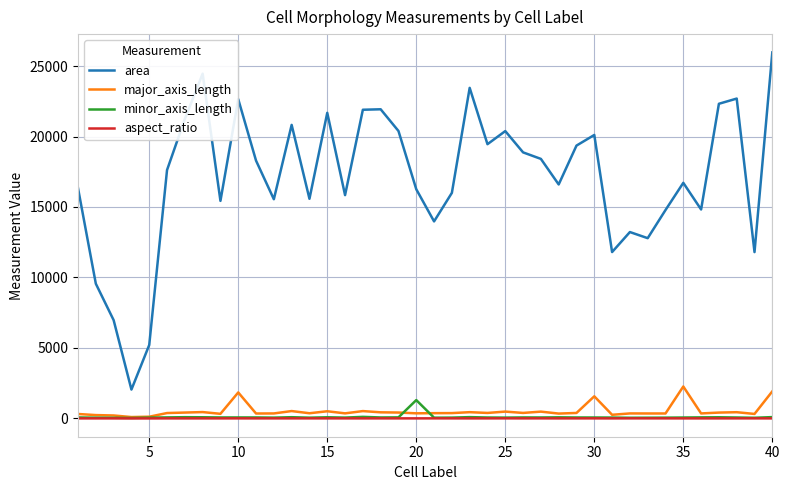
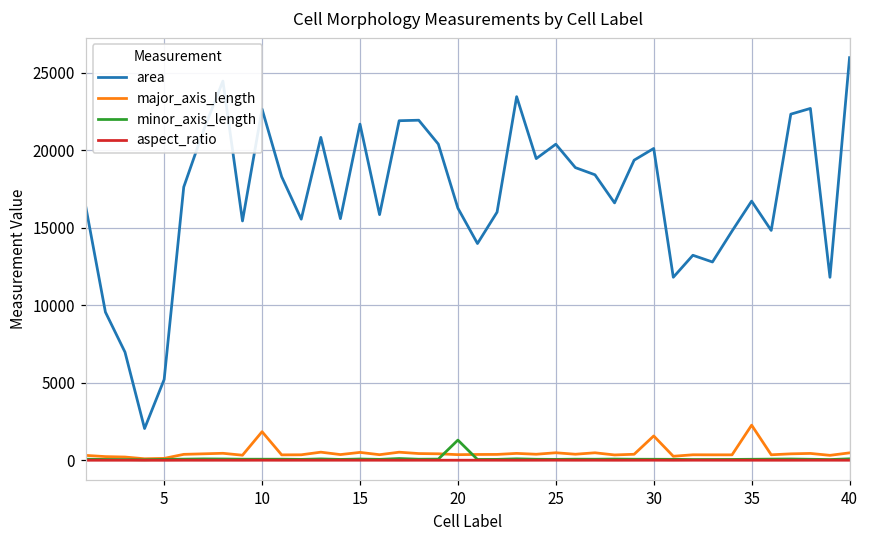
major_axis_length, 40: 1900 -> 500
